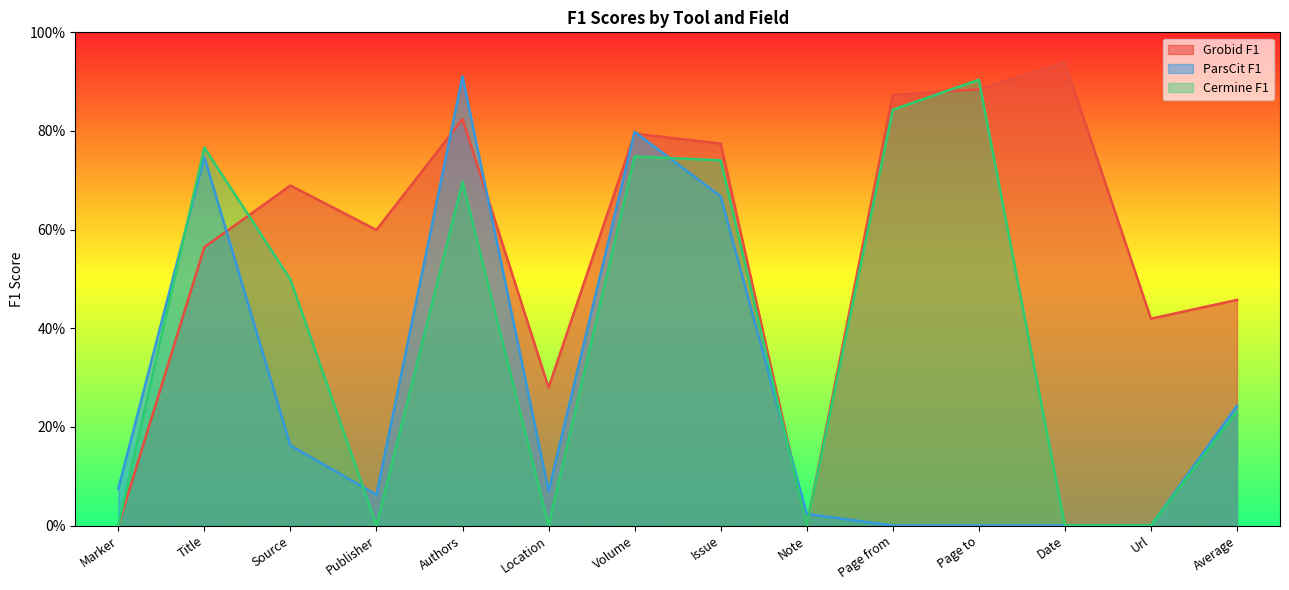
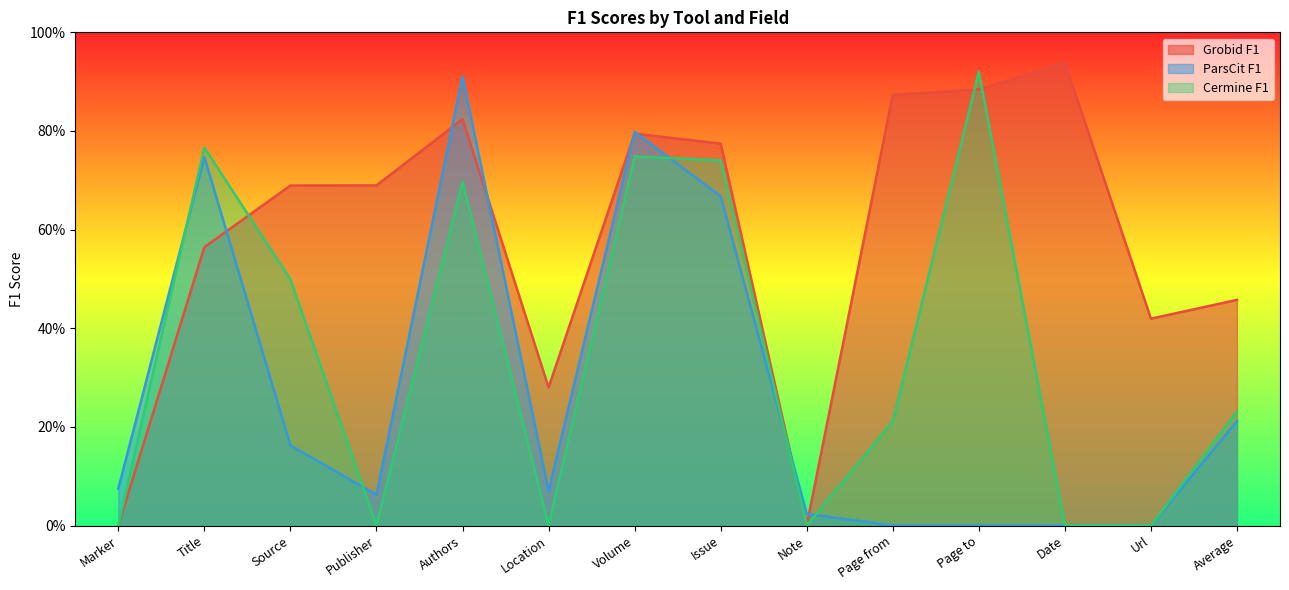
Grobid F1, Publisher: 60% -> 69%
Cermine F1, Page from: 84% -> 21%
Cermine F1, Page to: 90% -> 92%
ParsCit F1, Average: 24% -> 21%
